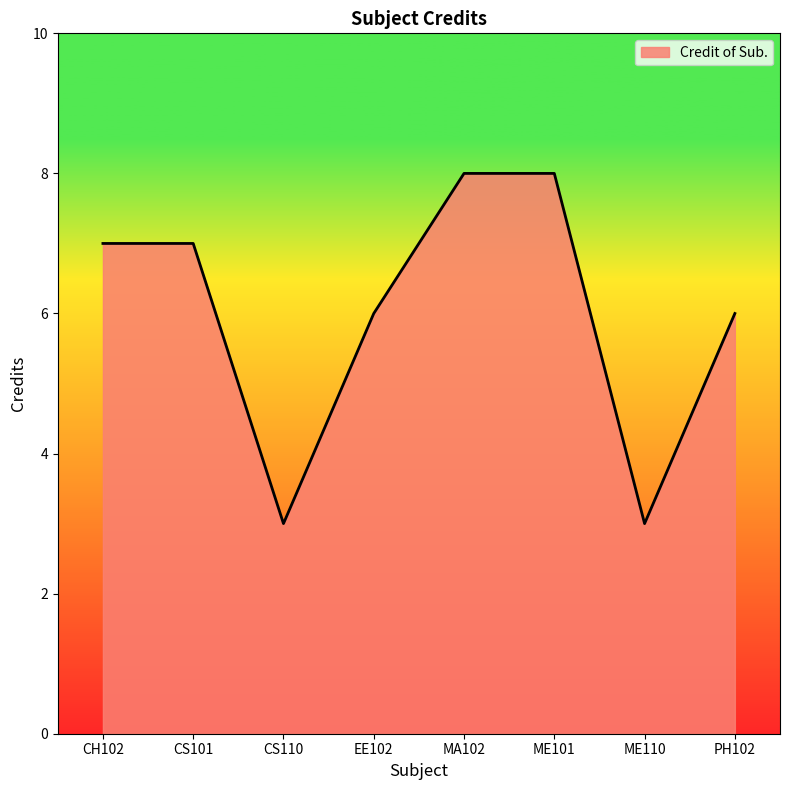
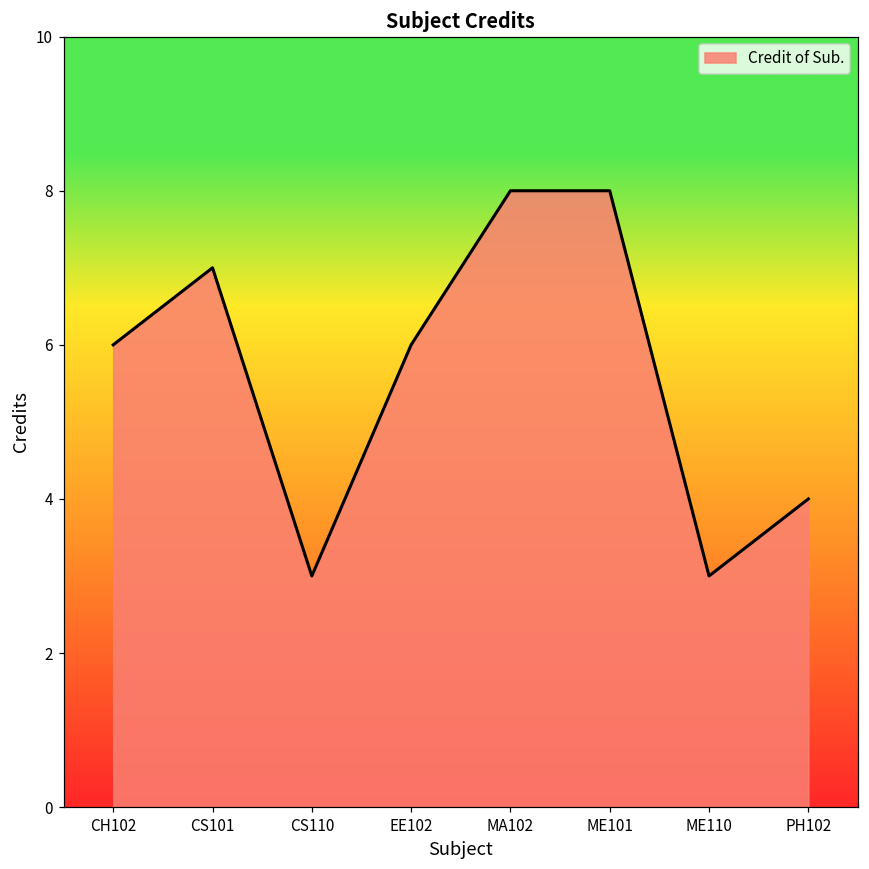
CH102: 7 -> 6
PH102: 6 -> 4
